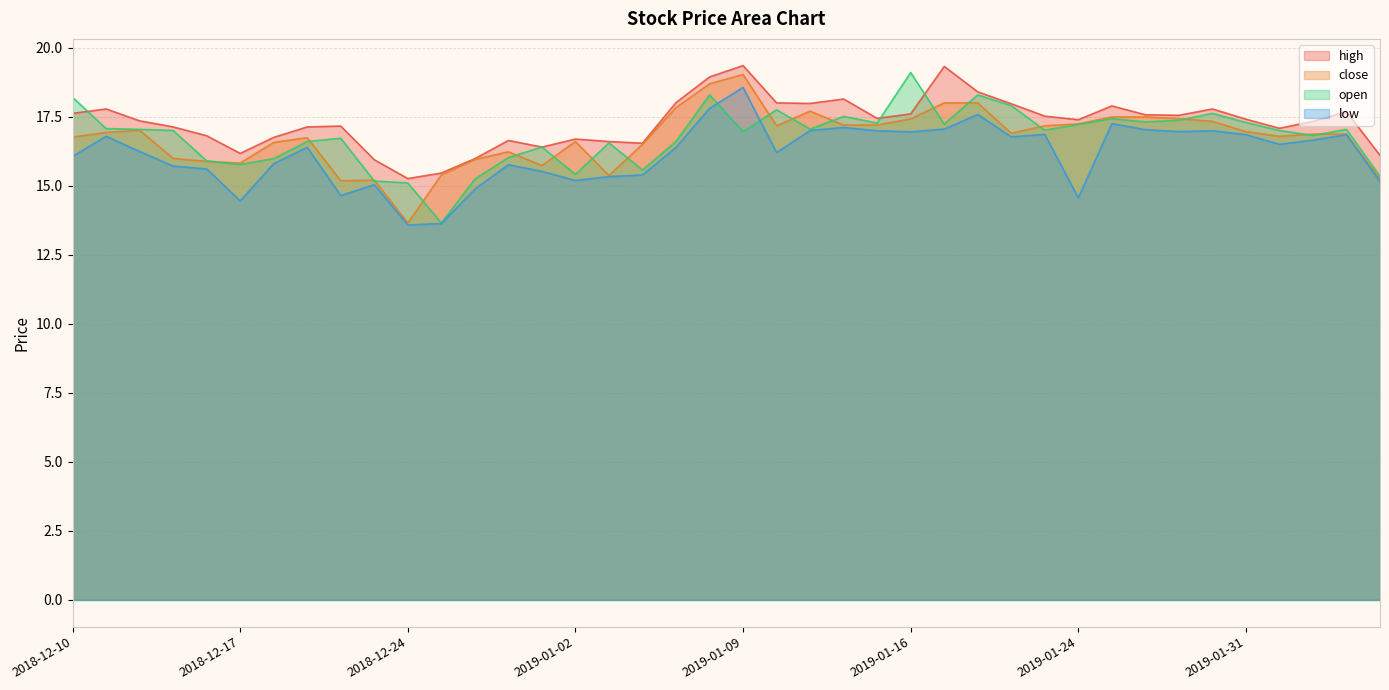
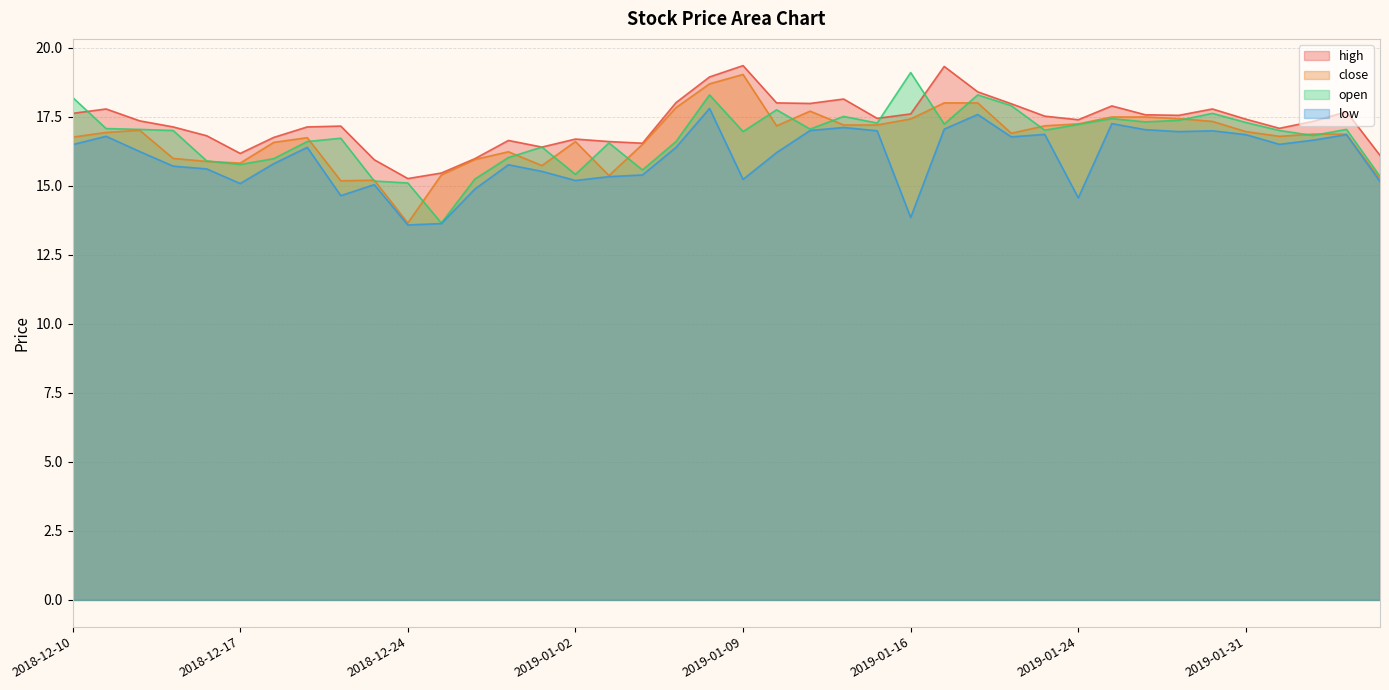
low, 2018-12-10: 16.1 -> 16.5
low, 2018-12-17: 14.5 -> 15.1
low, 2019-01-09: 18.6 -> 15.2
low, 2019-01-16: 17.0 -> 13.9
